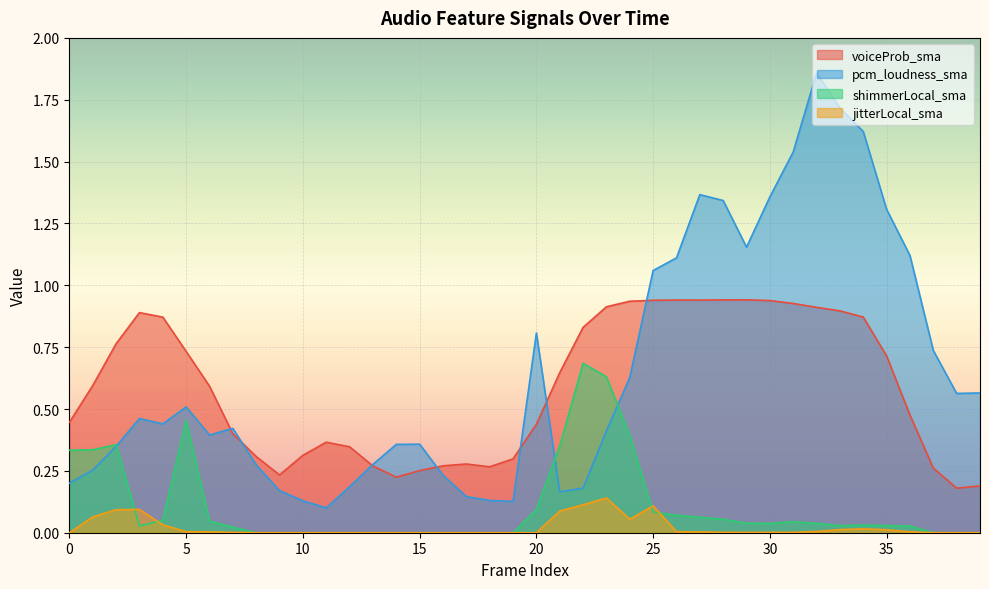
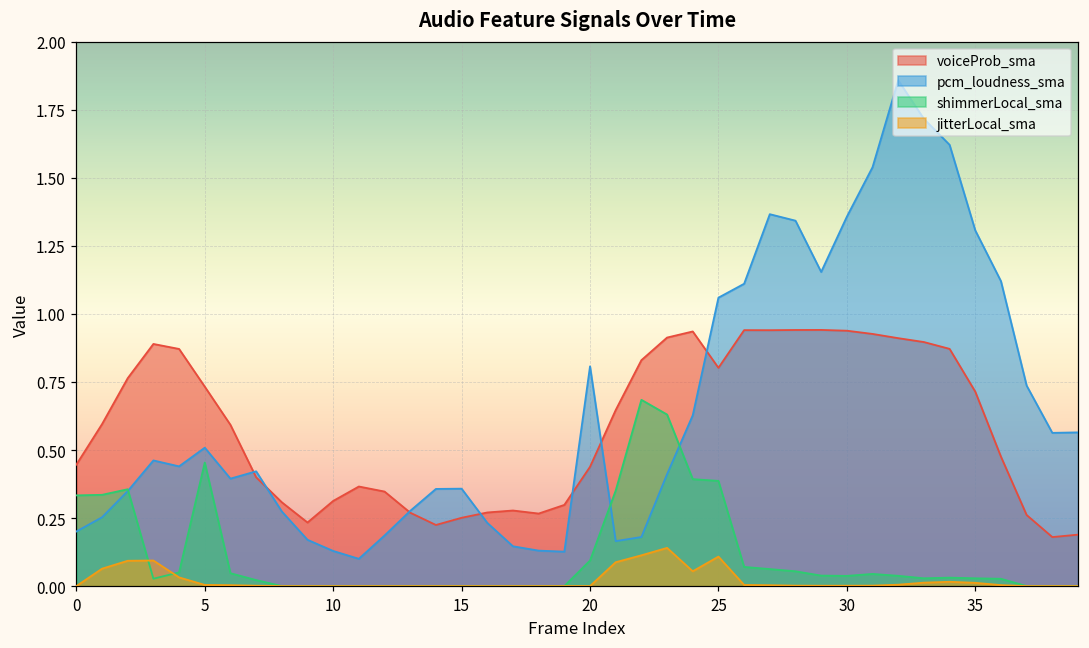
voiceProb_sma, 25: 0.94 -> 0.80
shimmerLocal_sma, 25: 0.08 -> 0.39
